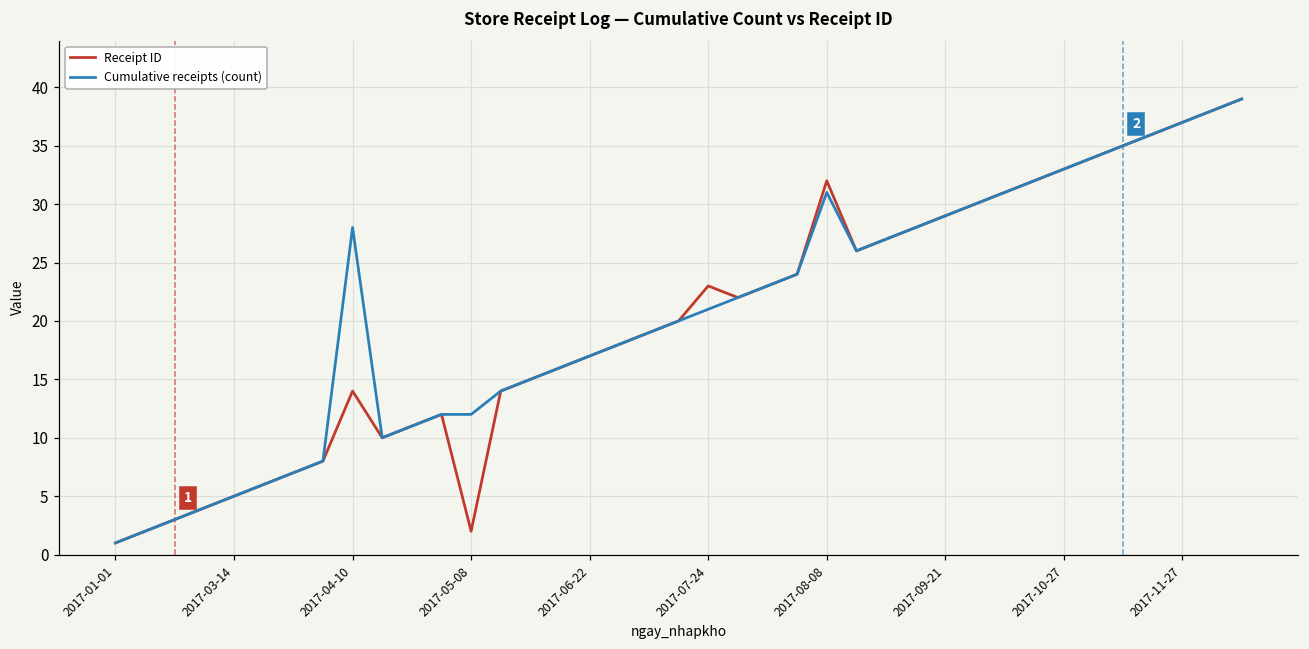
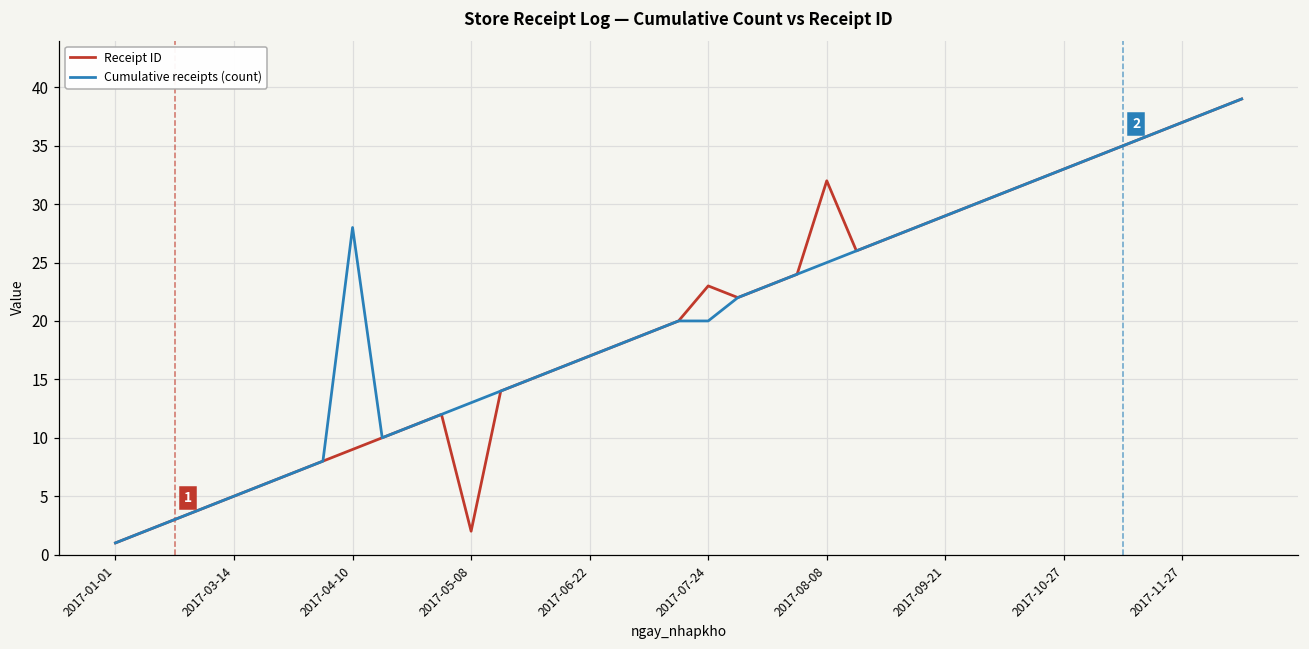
Receipt ID, 2017-04-10: 14 -> 9
Cumulative receipts (count), 2017-05-08: 12 -> 13
Cumulative receipts (count), 2017-07-24: 21 -> 20
Cumulative receipts (count), 2017-08-08: 31 -> 25
